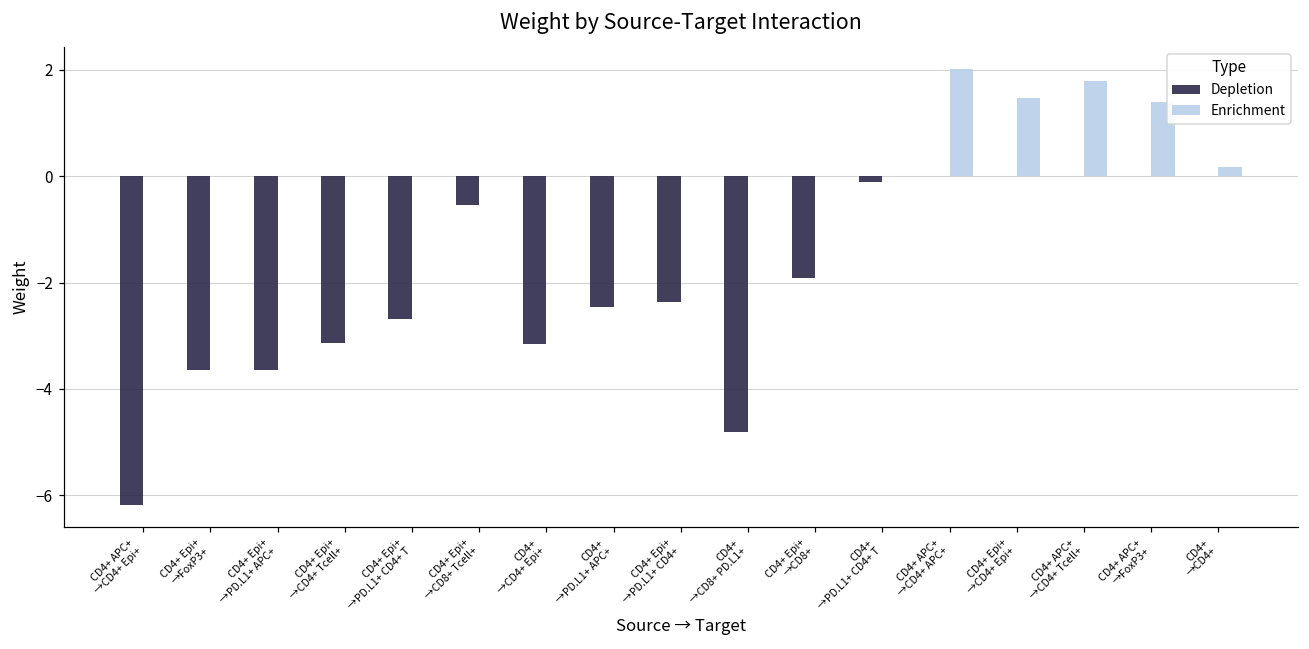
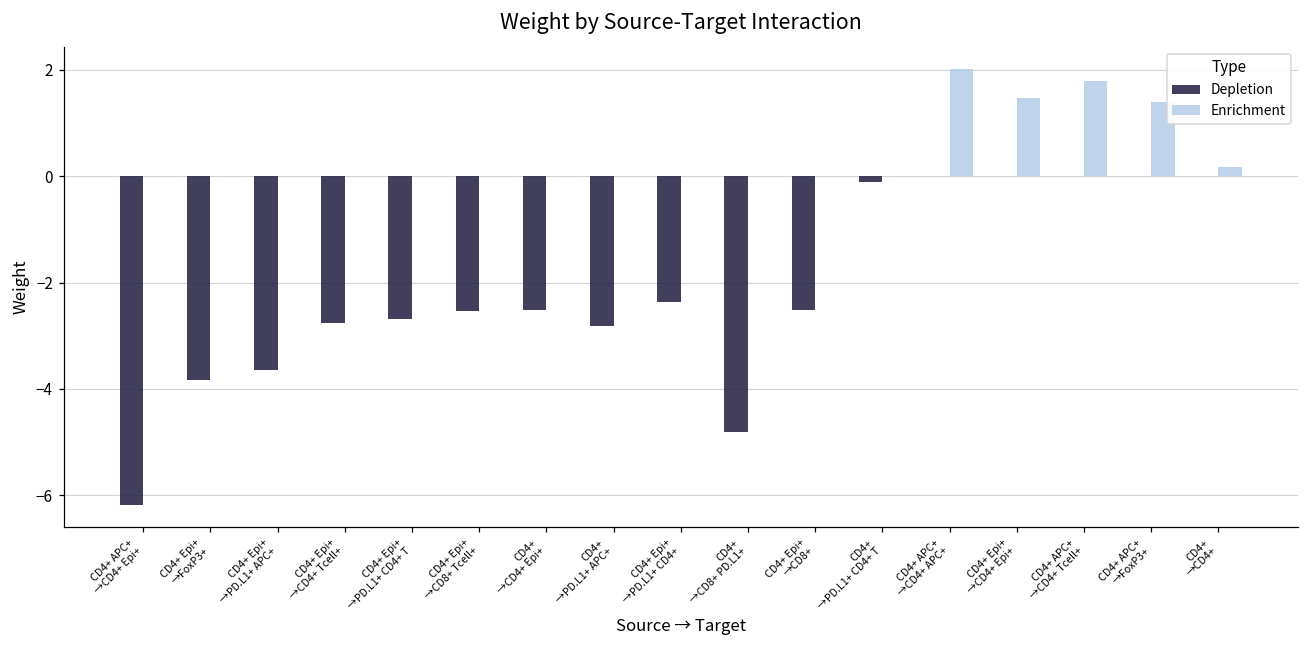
Depletion, CD4+ Epi+ →FoxP3+: -3.7 -> -3.8
Depletion, CD4+ Epi+ →CD4+ Tcell+: -3.1 -> -2.8
Depletion, CD4+ Epi+ →CD8+ Tcell+: -0.5 -> -2.5
Depletion, CD4+ →CD4+ Epi+: -3.1 -> -2.5
Depletion, CD4+ →PD.L1+ APC+: -2.5 -> -2.8
Depletion, CD4+ Epi+ →CD8+: -1.9 -> -2.5
